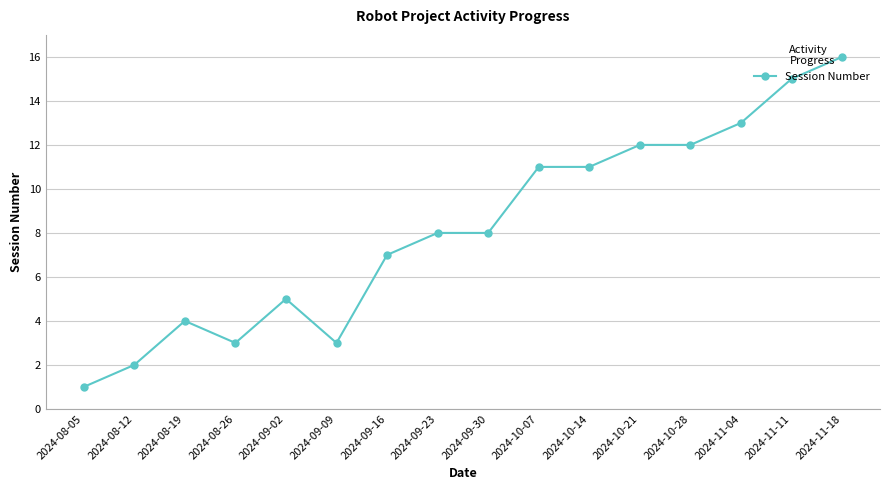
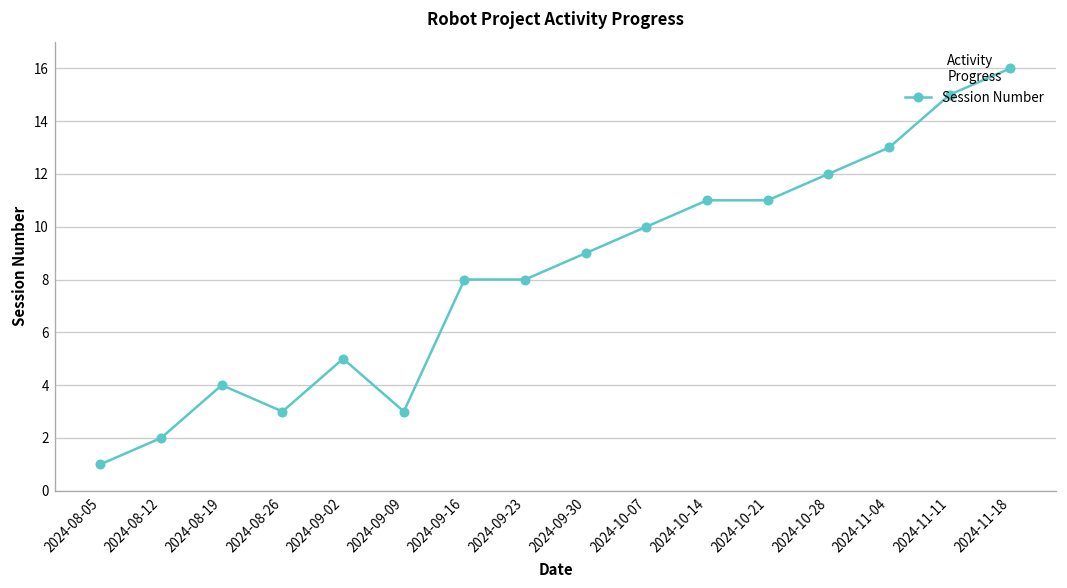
2024-09-16: 7 -> 8
2024-09-30: 8 -> 9
2024-10-07: 11 -> 10
2024-10-21: 12 -> 11
